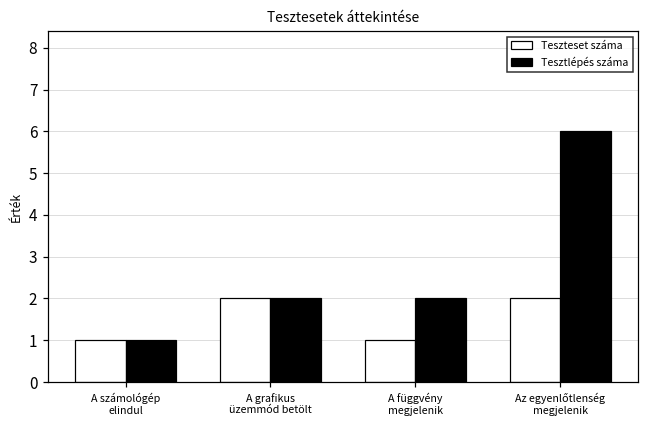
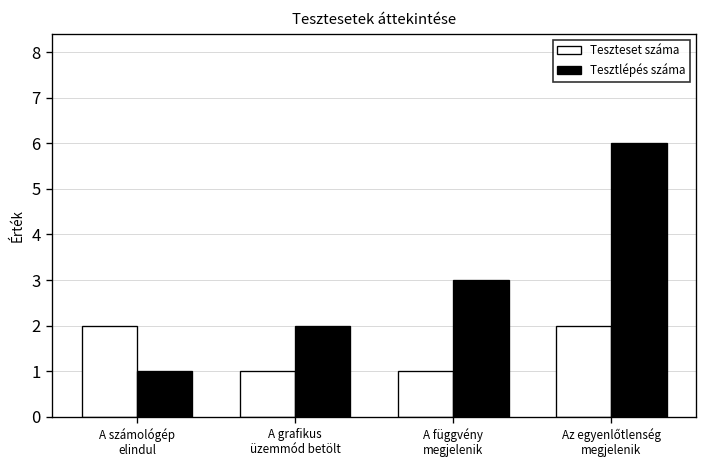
Teszteset száma, A számológép elindul: 1 -> 2
Teszteset száma, A grafikus üzemmód betölt: 2 -> 1
Tesztlépés száma, A függvény megjelenik: 2 -> 3
